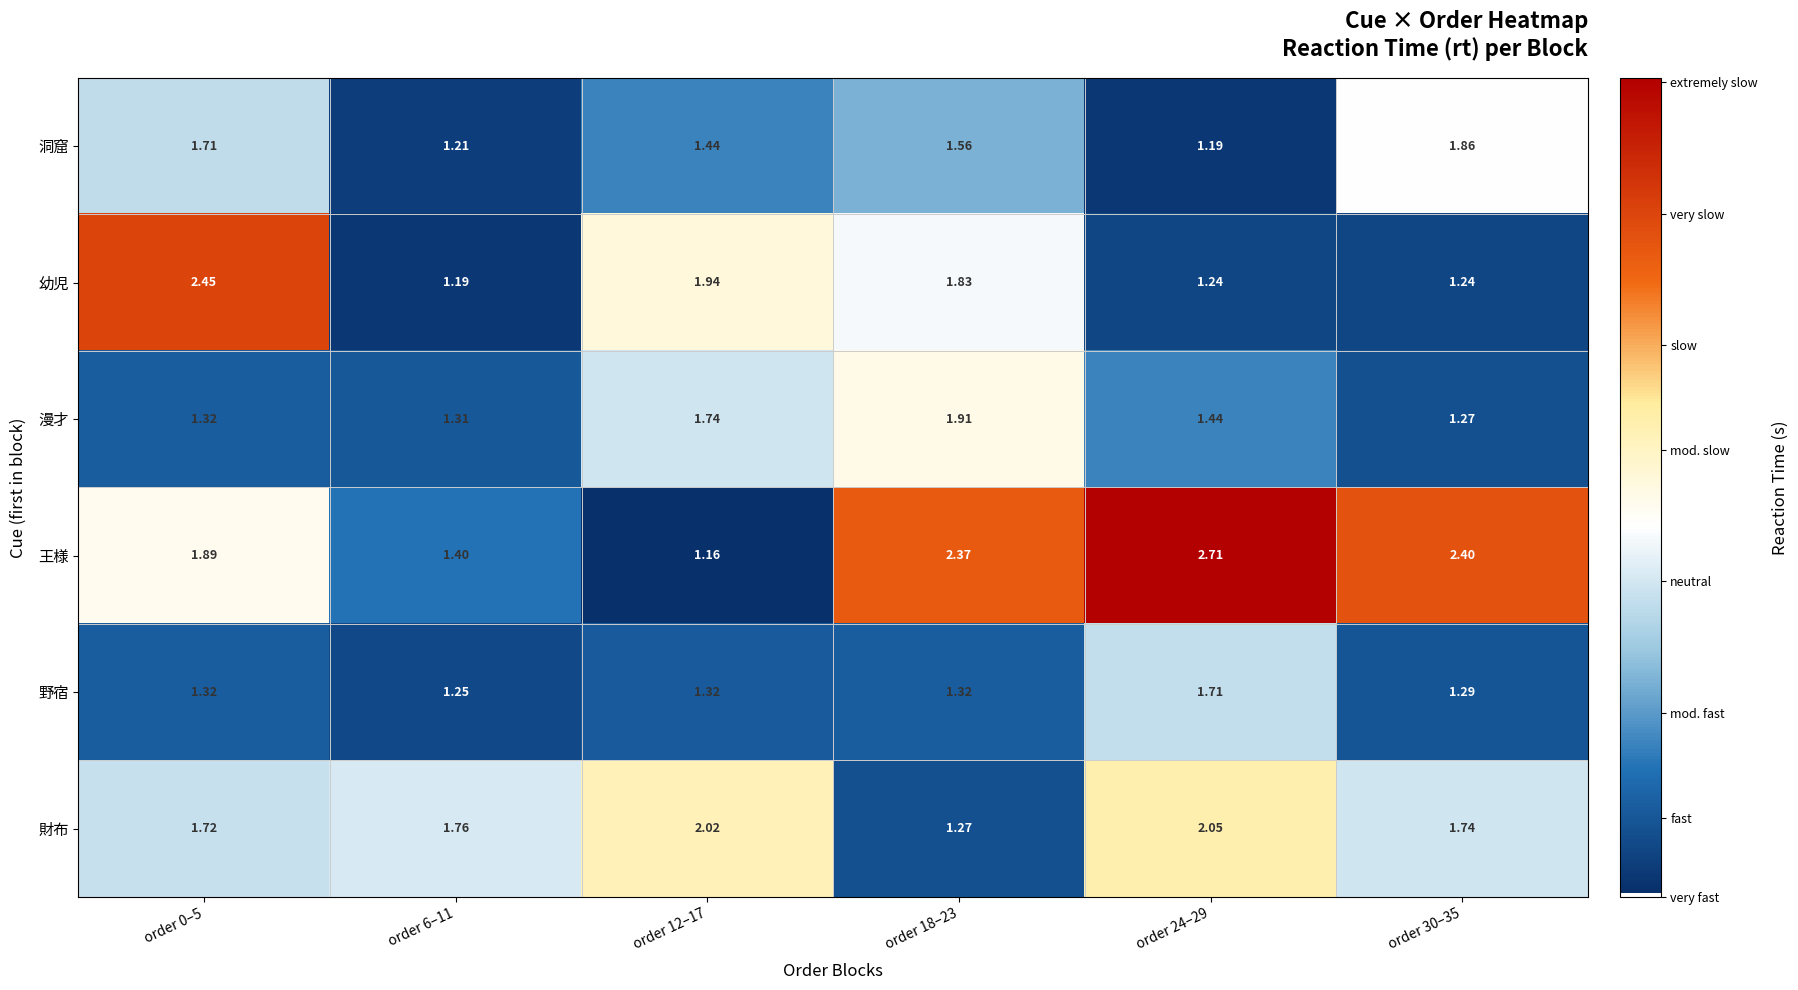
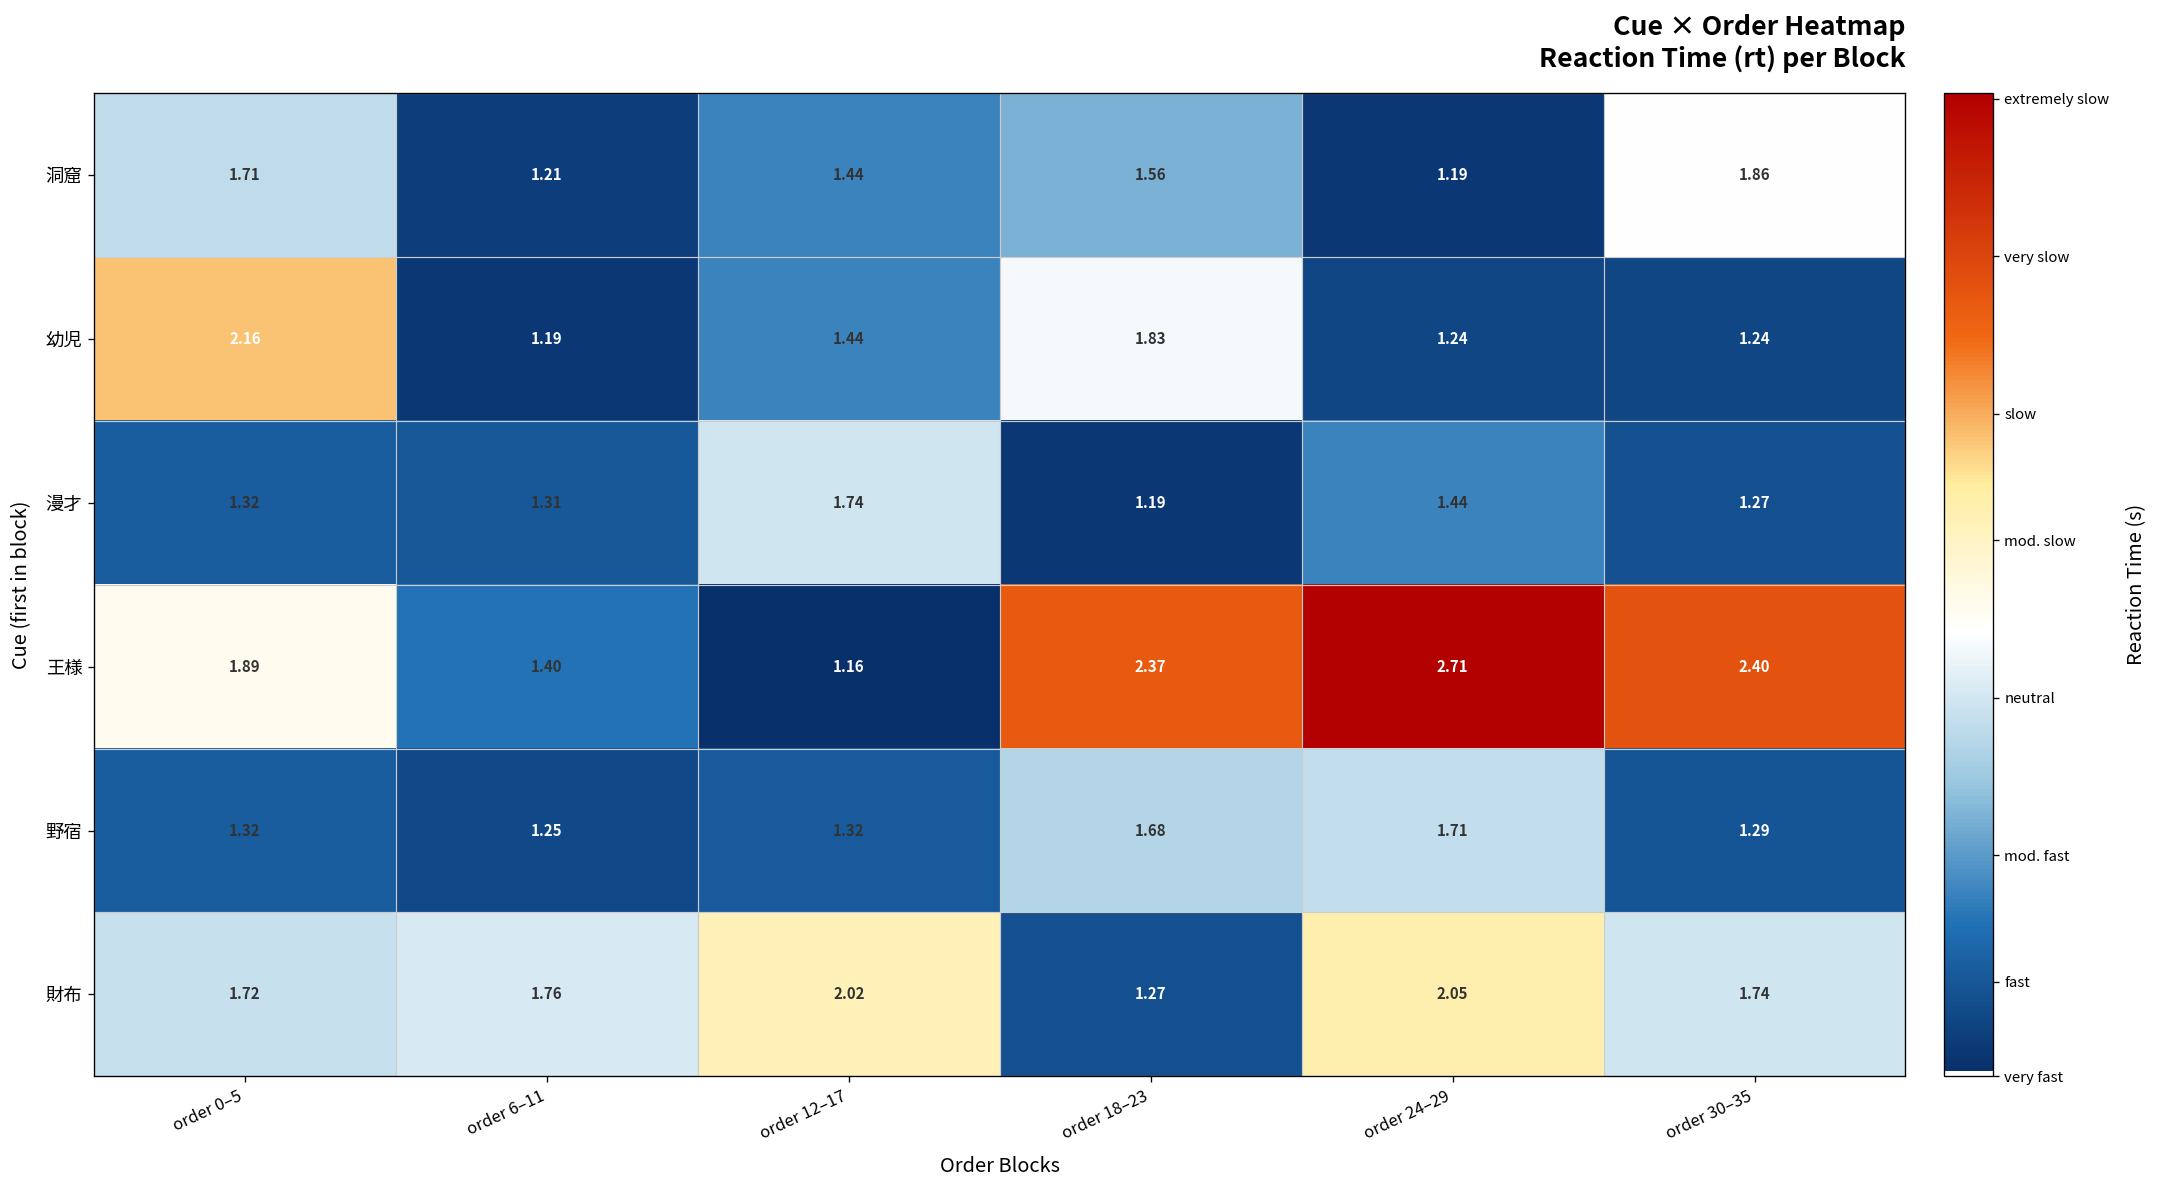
幼児, order 0–5: 2.45 -> 2.16
幼児, order 12–17: 1.94 -> 1.44
漫才, order 18–23: 1.91 -> 1.19
野宿, order 18–23: 1.32 -> 1.68
